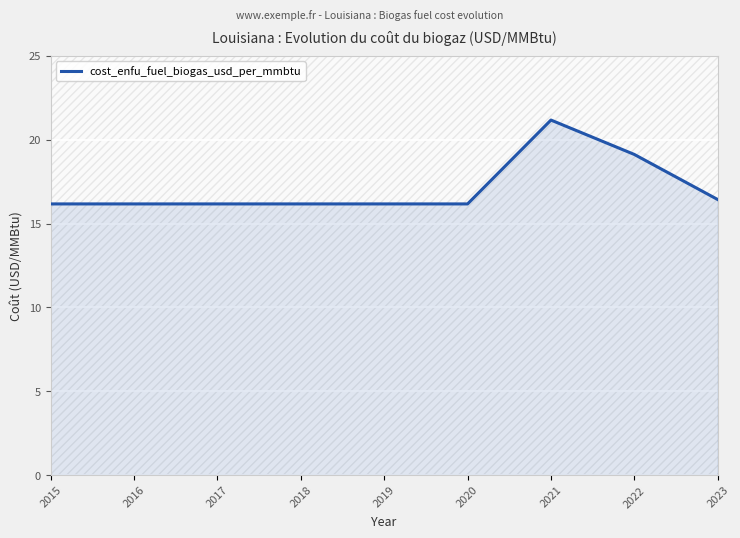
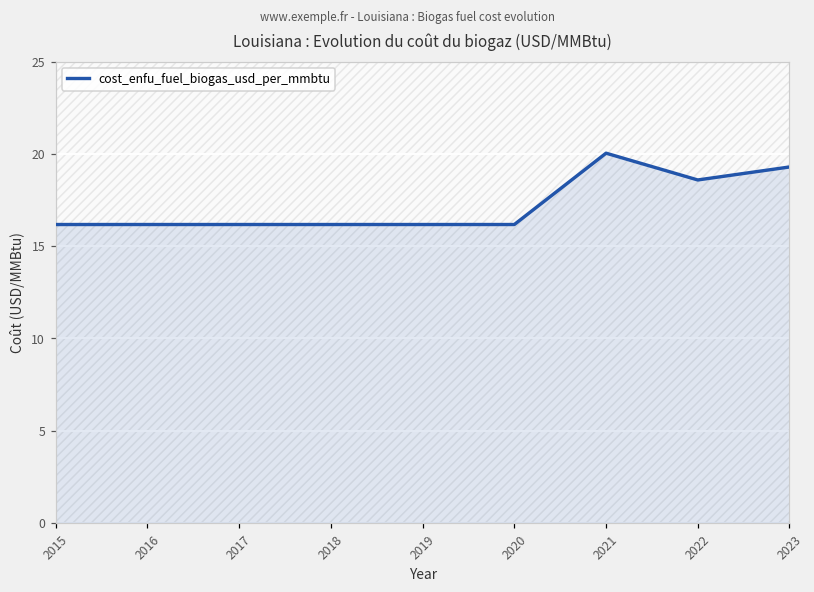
cost_enfu_fuel_biogas_usd_per_mmbtu, 2021: 21.2 -> 20.0
cost_enfu_fuel_biogas_usd_per_mmbtu, 2022: 19.1 -> 18.6
cost_enfu_fuel_biogas_usd_per_mmbtu, 2023: 16.4 -> 19.3
